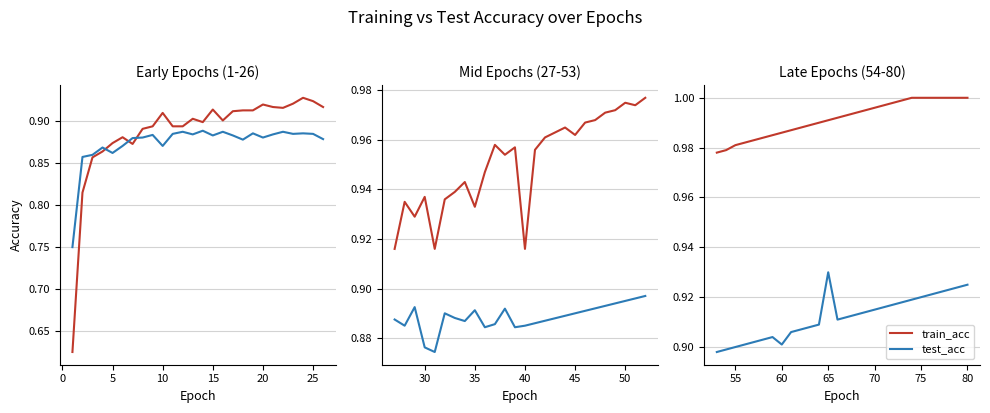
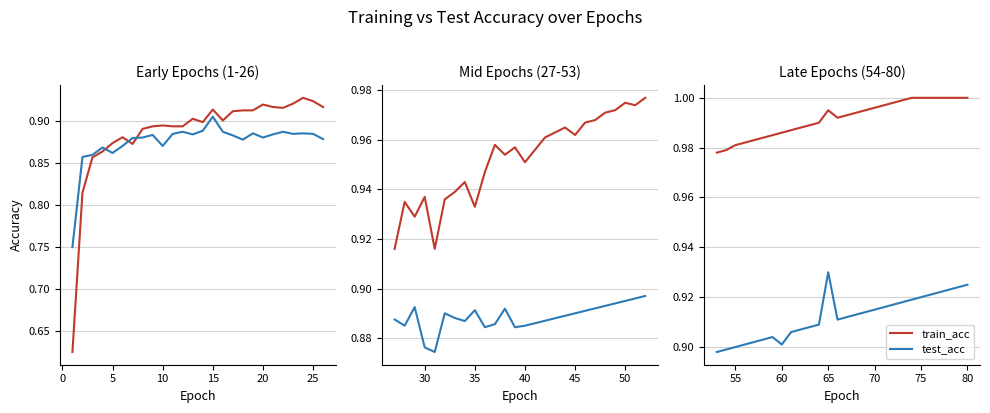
Early Epochs (1-26), train_acc, 10: 0.91 -> 0.90
Early Epochs (1-26), test_acc, 15: 0.88 -> 0.91
Mid Epochs (27-53), train_acc, 40: 0.916 -> 0.951
Late Epochs (54-80), train_acc, 65: 0.991 -> 0.995
